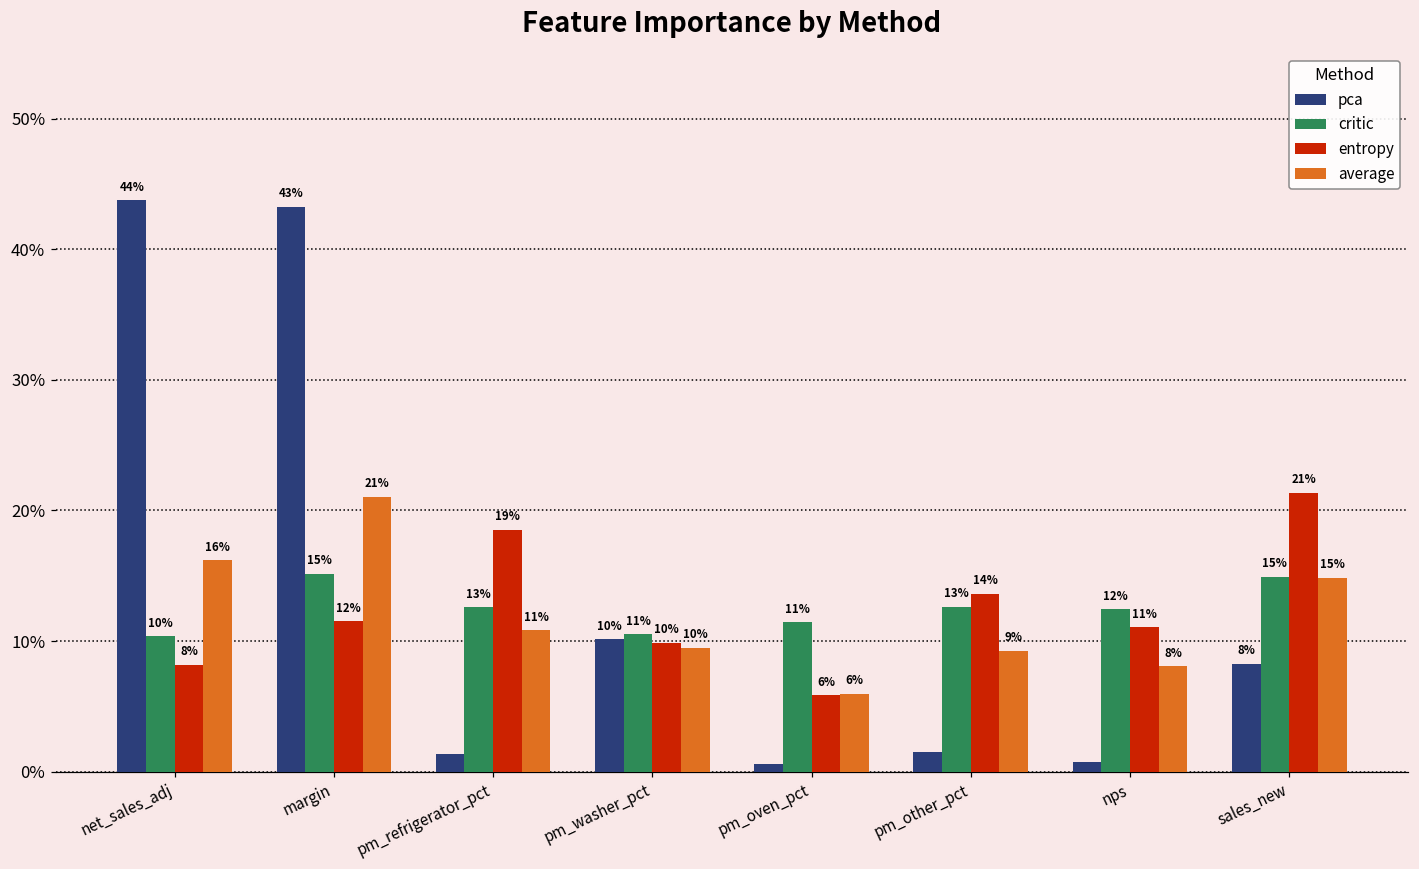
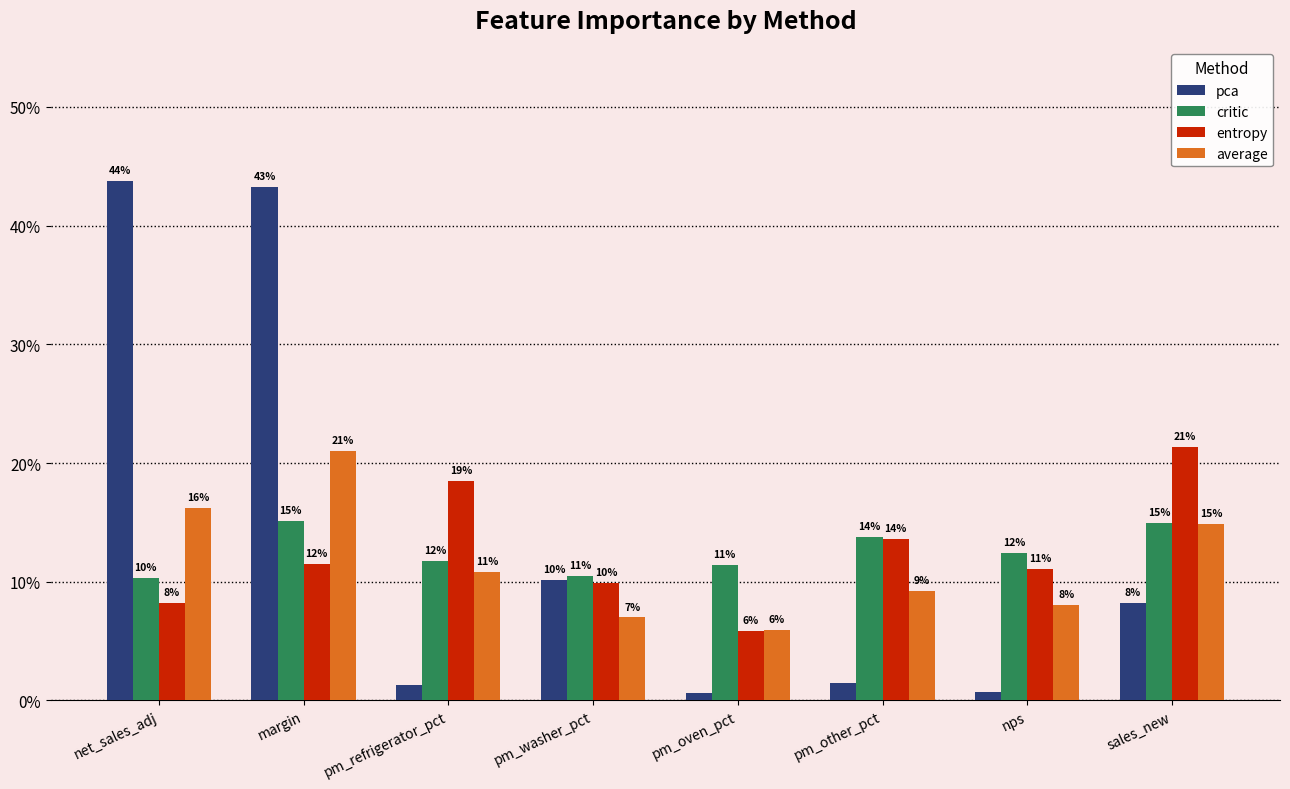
critic, pm_refrigerator_pct: 13% -> 12%
average, pm_washer_pct: 10% -> 7%
critic, pm_other_pct: 13% -> 14%
